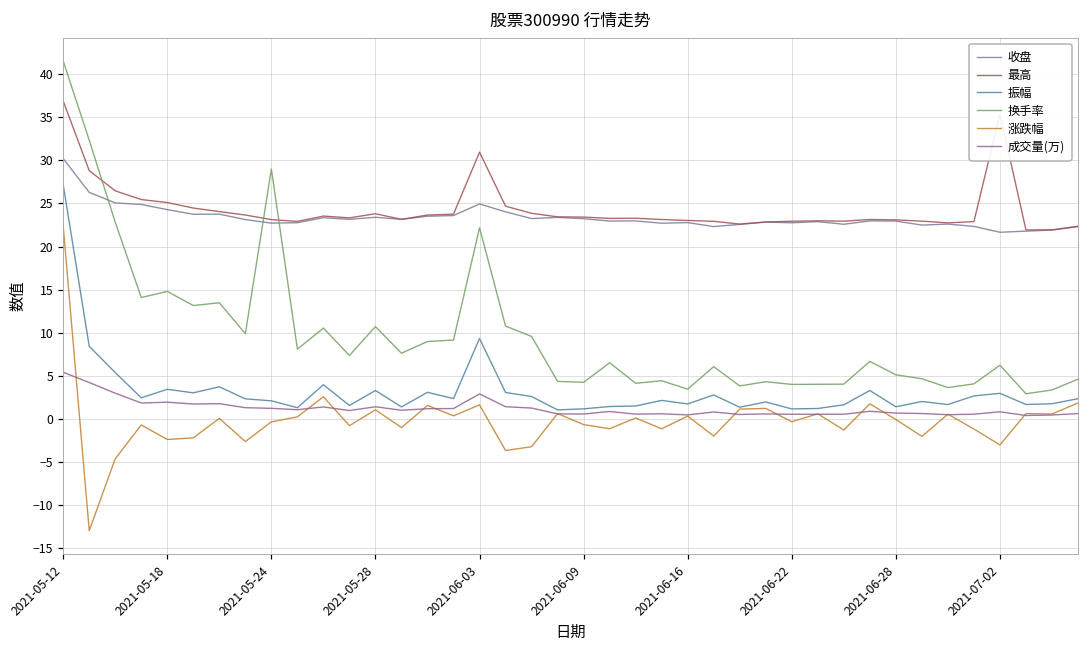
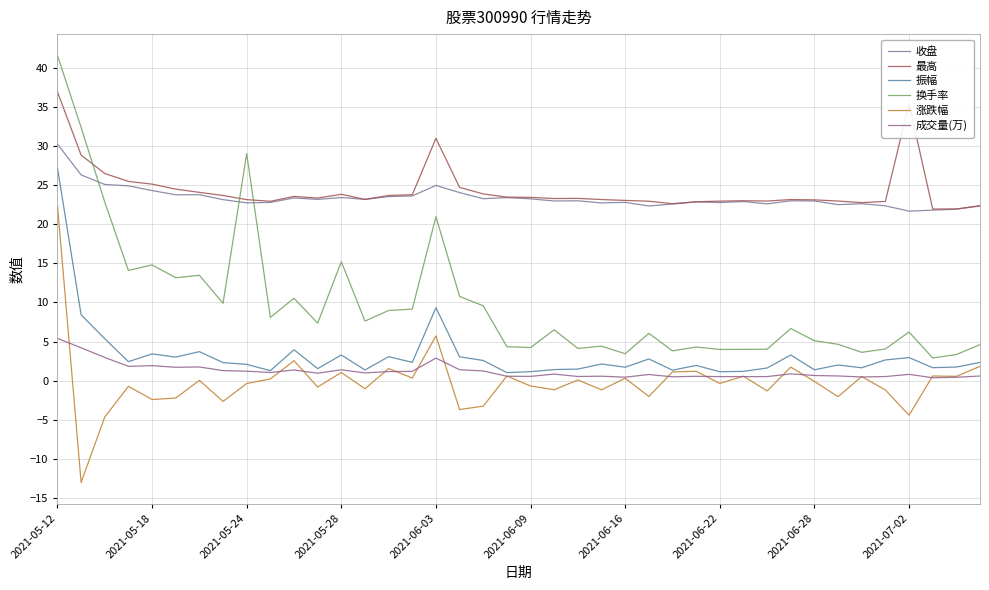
换手率, 2021-05-28: 11 -> 15
换手率, 2021-06-03: 22 -> 21
涨跌幅, 2021-06-03: 2 -> 6
涨跌幅, 2021-07-02: -3 -> -4
